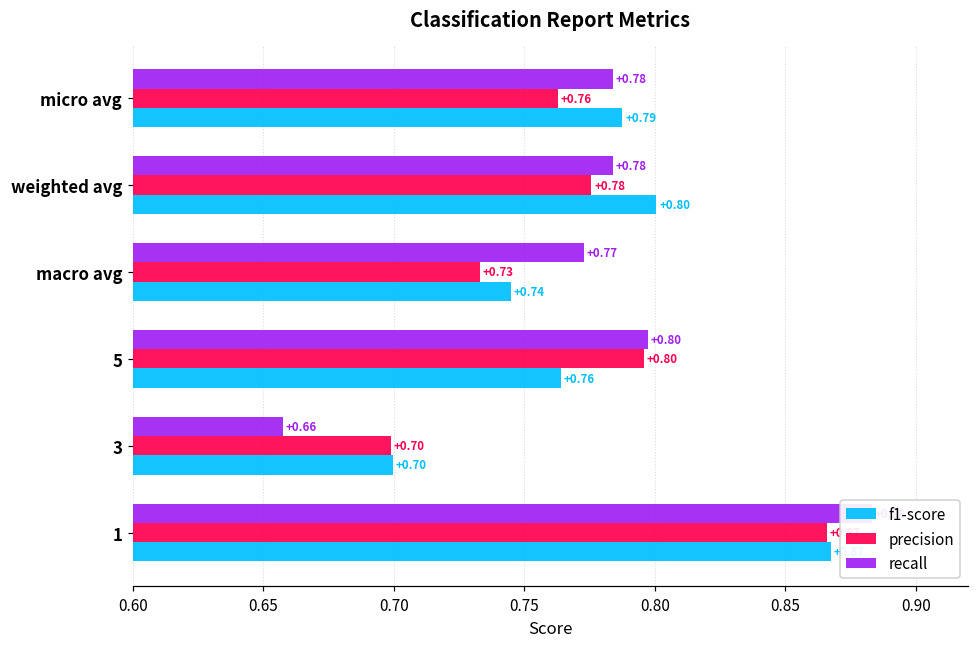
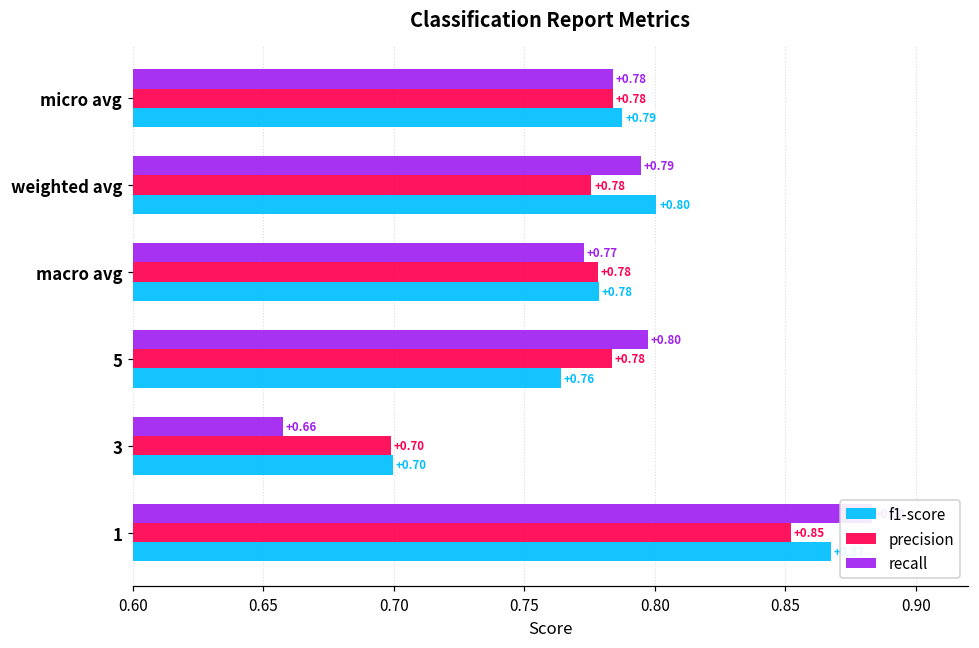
precision, micro avg: +0.76 -> +0.78
recall, weighted avg: +0.78 -> +0.79
precision, macro avg: +0.73 -> +0.78
f1-score, macro avg: +0.74 -> +0.78
precision, 5: +0.80 -> +0.78
precision, 1: 0.866 -> 0.852
